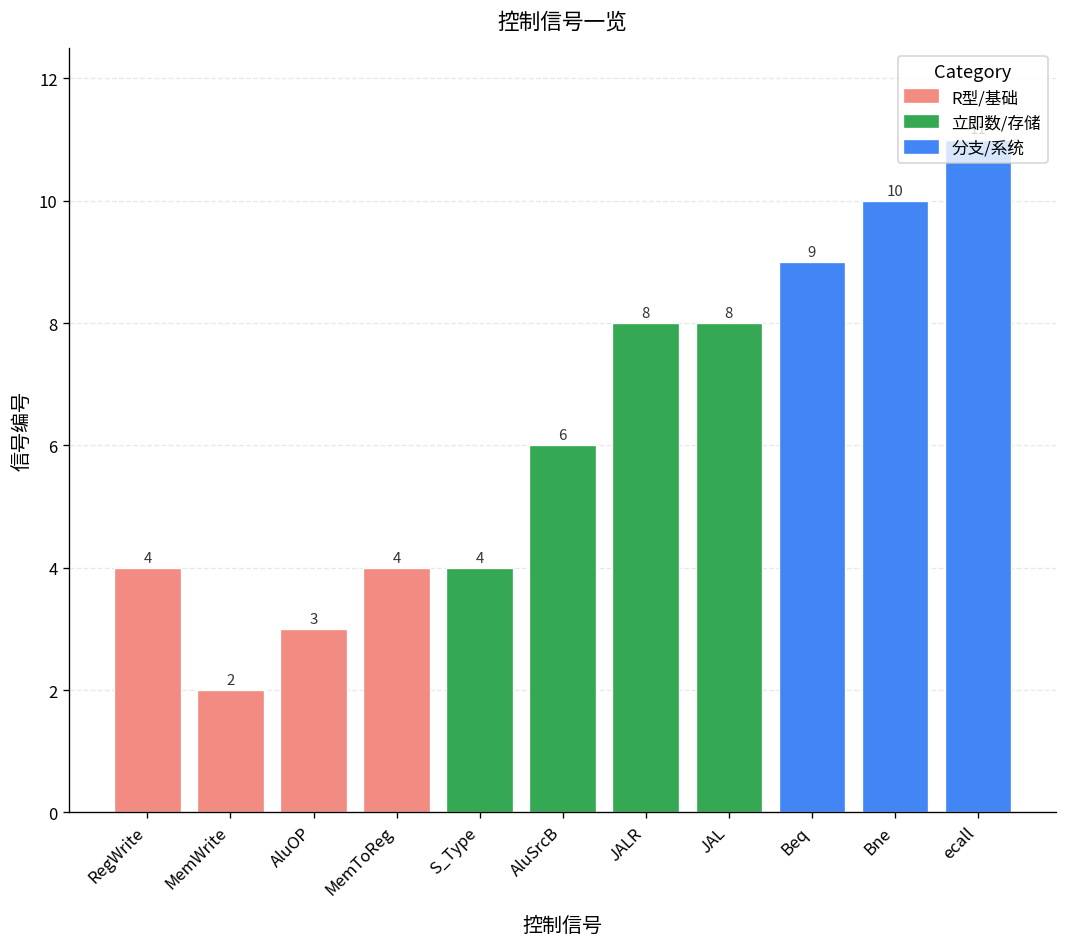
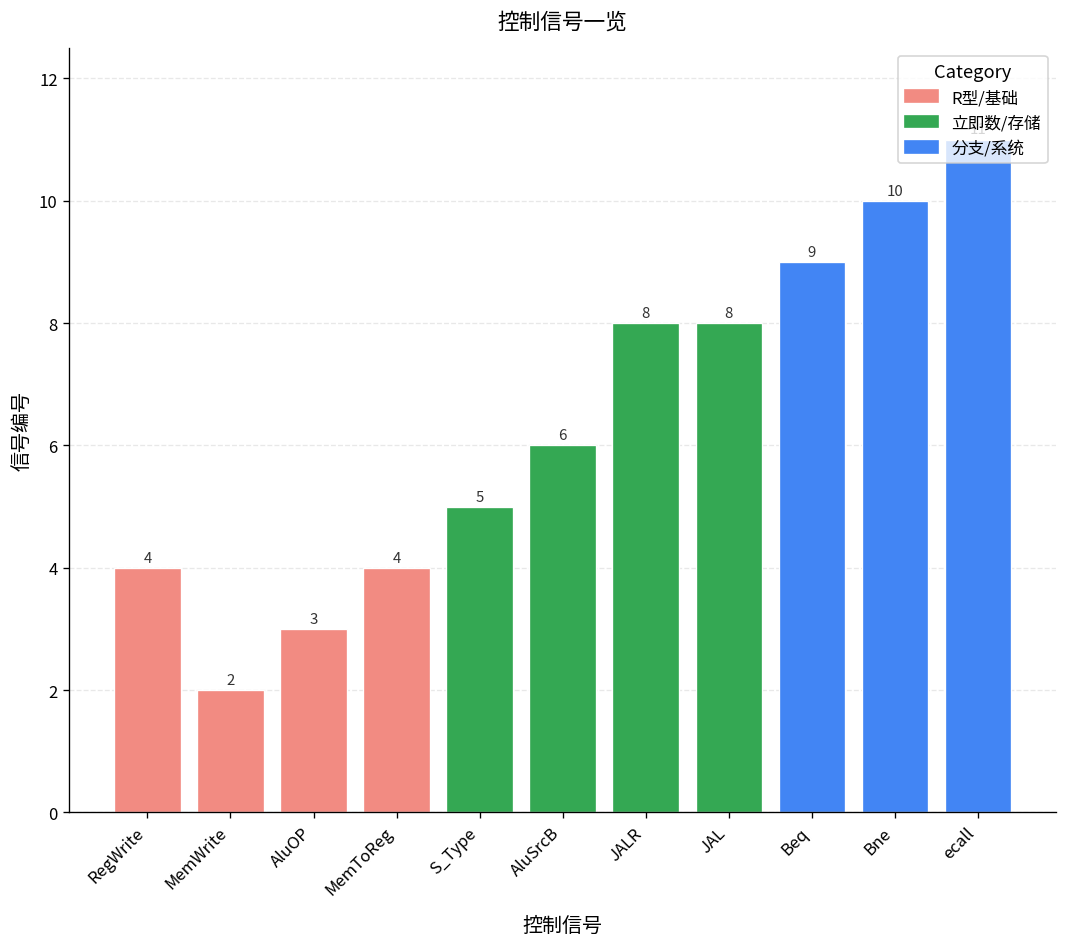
S_Type: 4 -> 5
